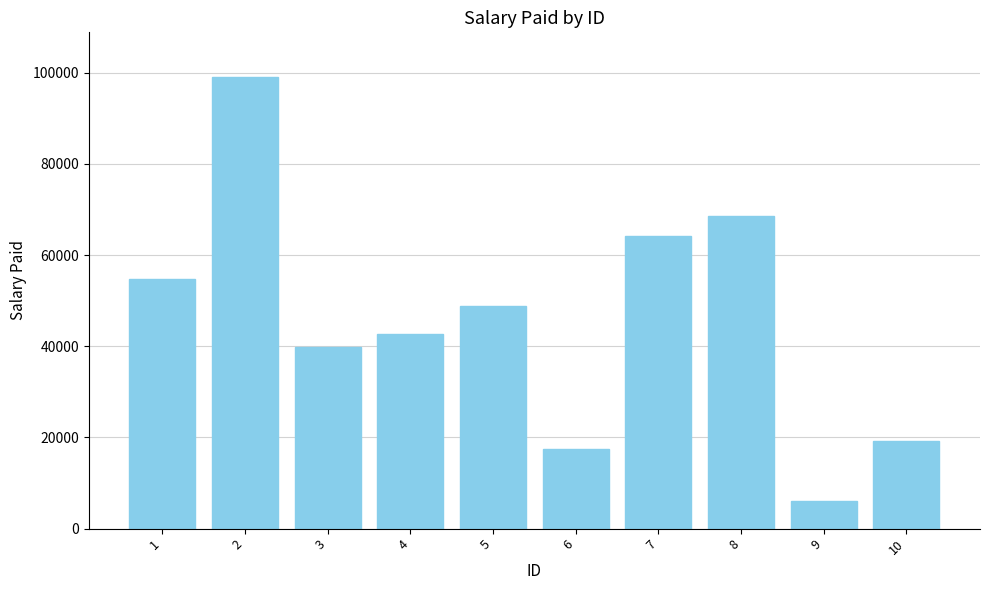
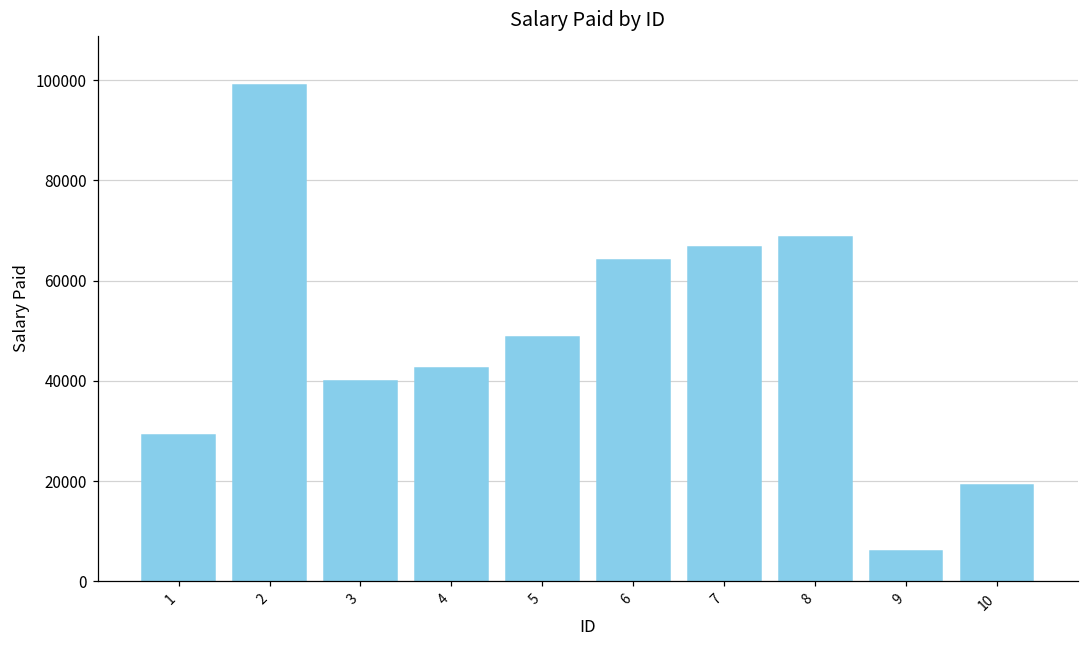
1: 55000 -> 29000
6: 17000 -> 64000
7: 64000 -> 67000
